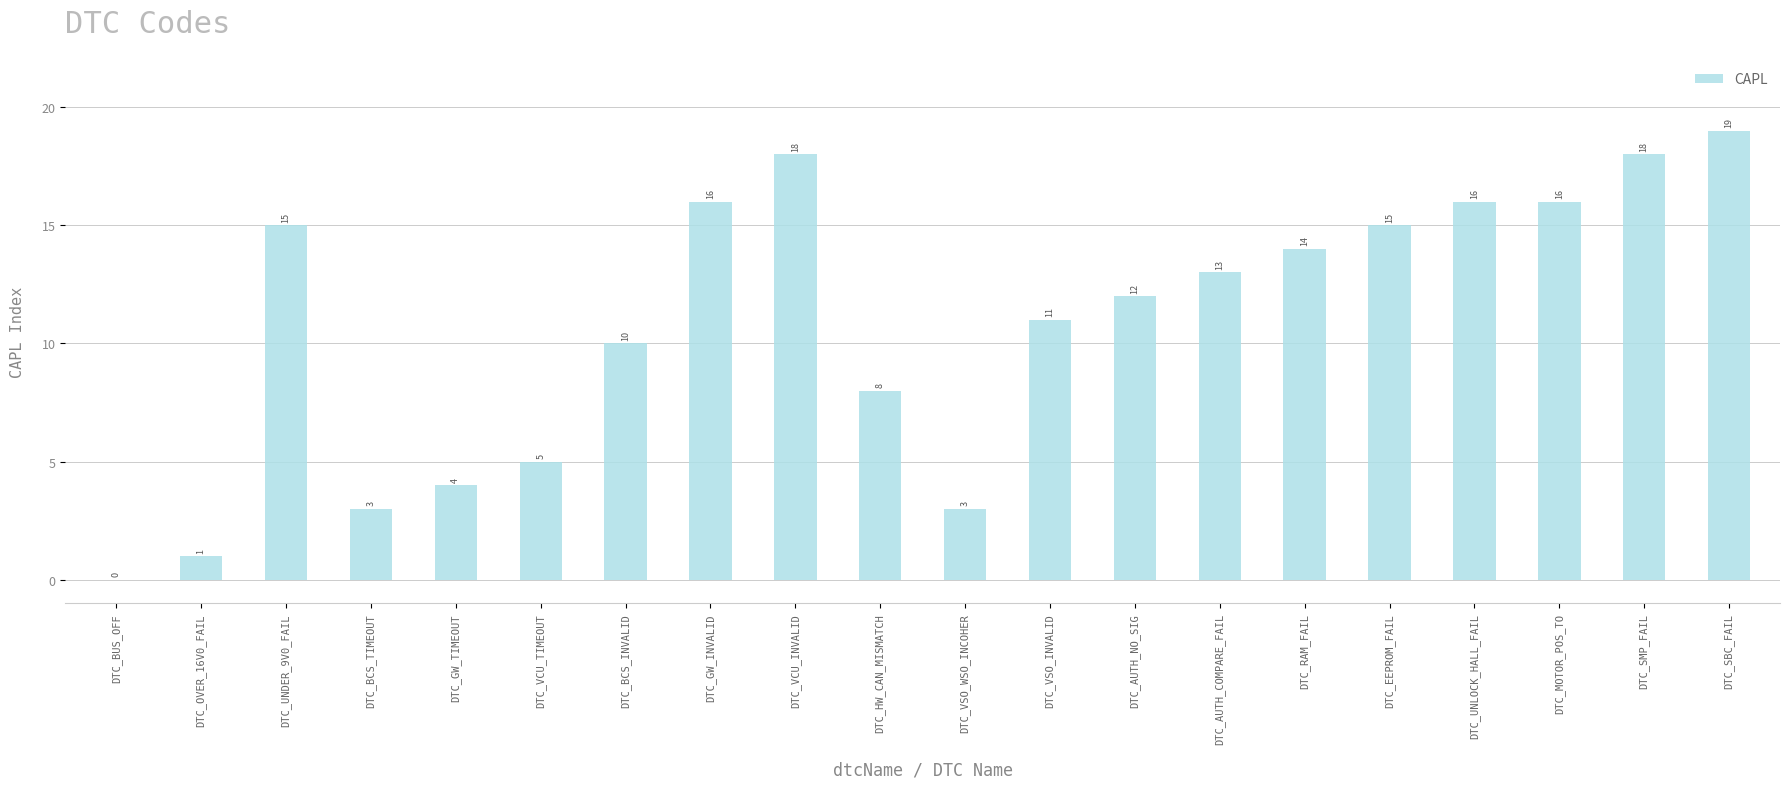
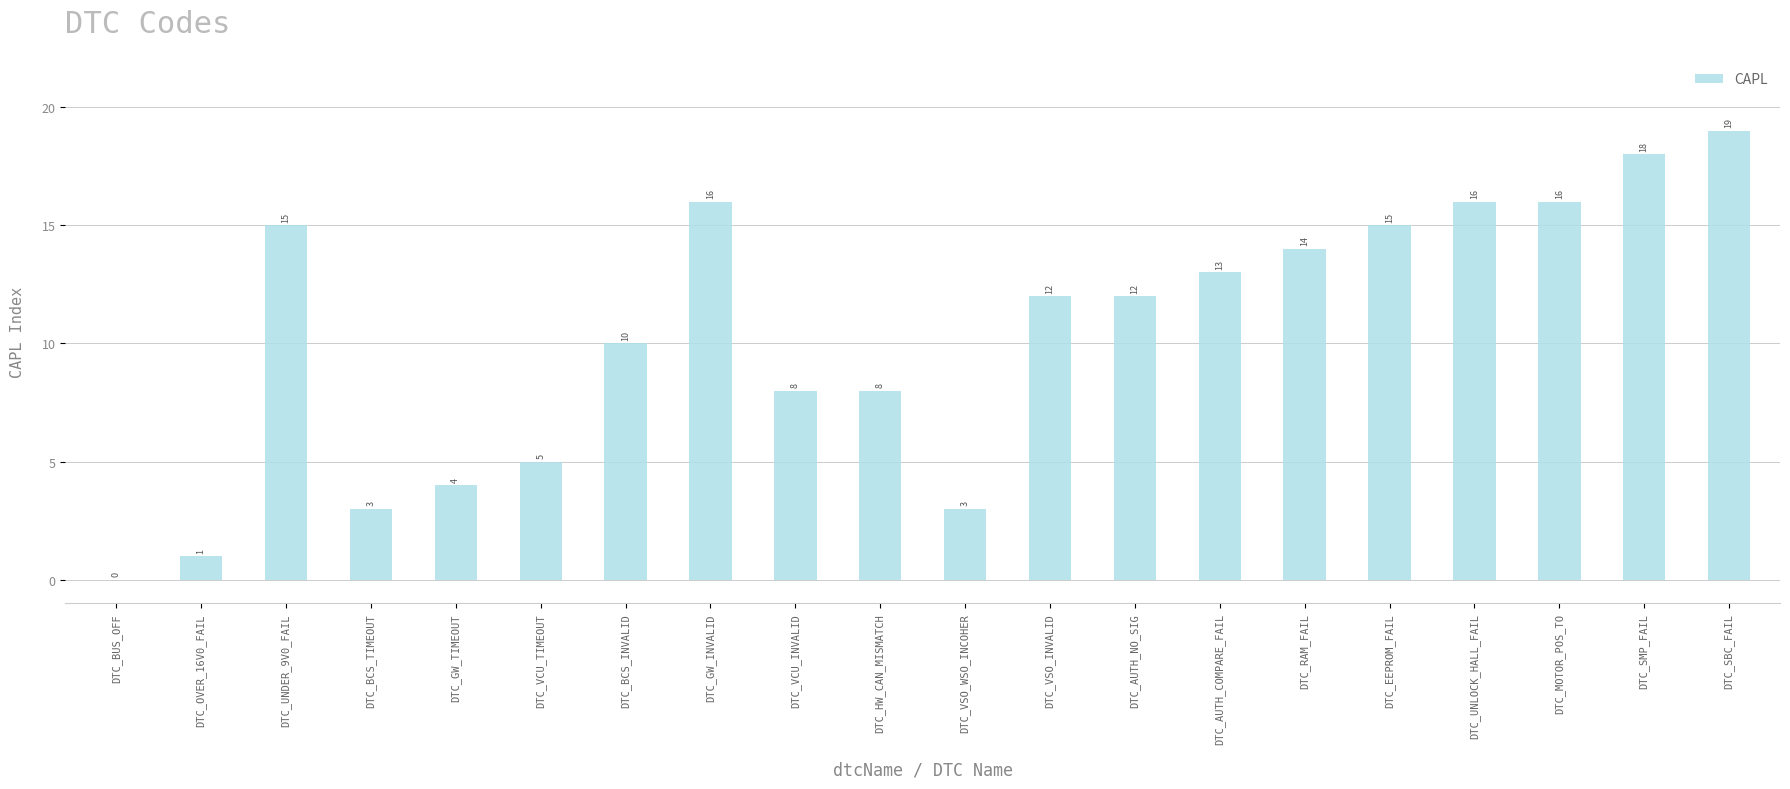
DTC_VCU_INVALID: 18 -> 8
DTC_VSO_INVALID: 11 -> 12
